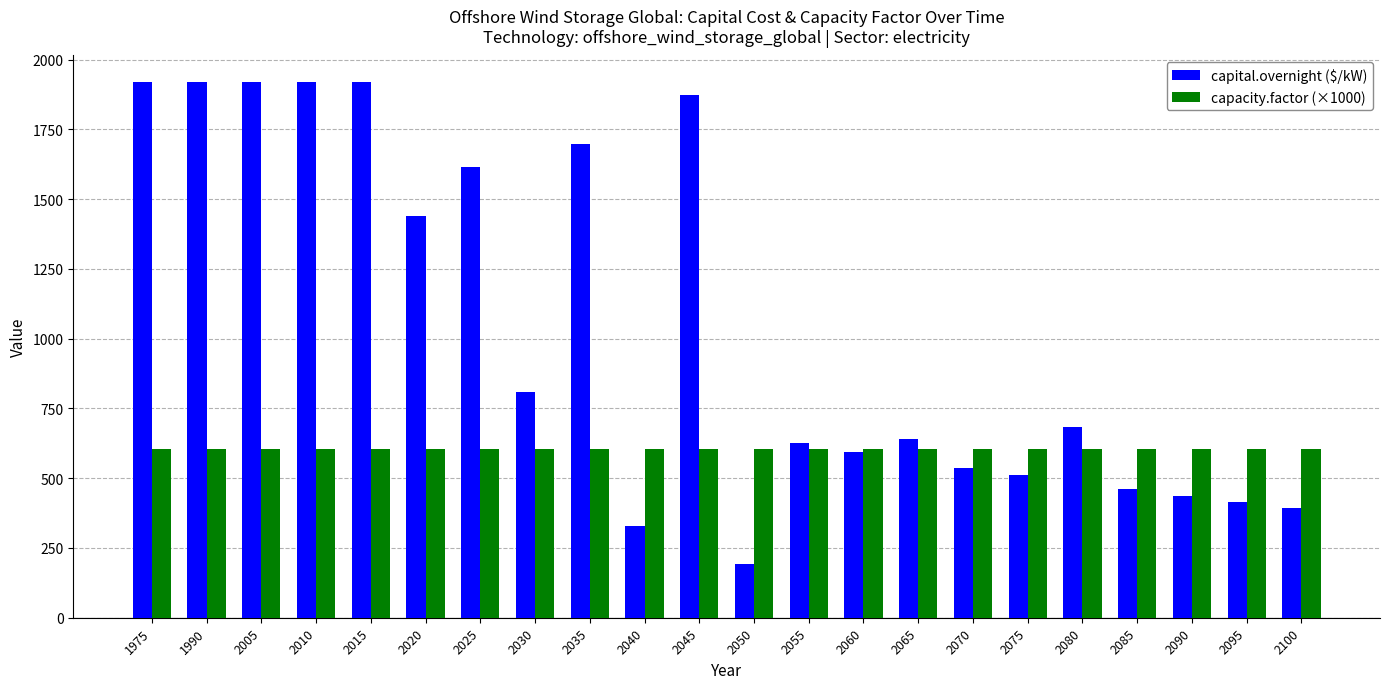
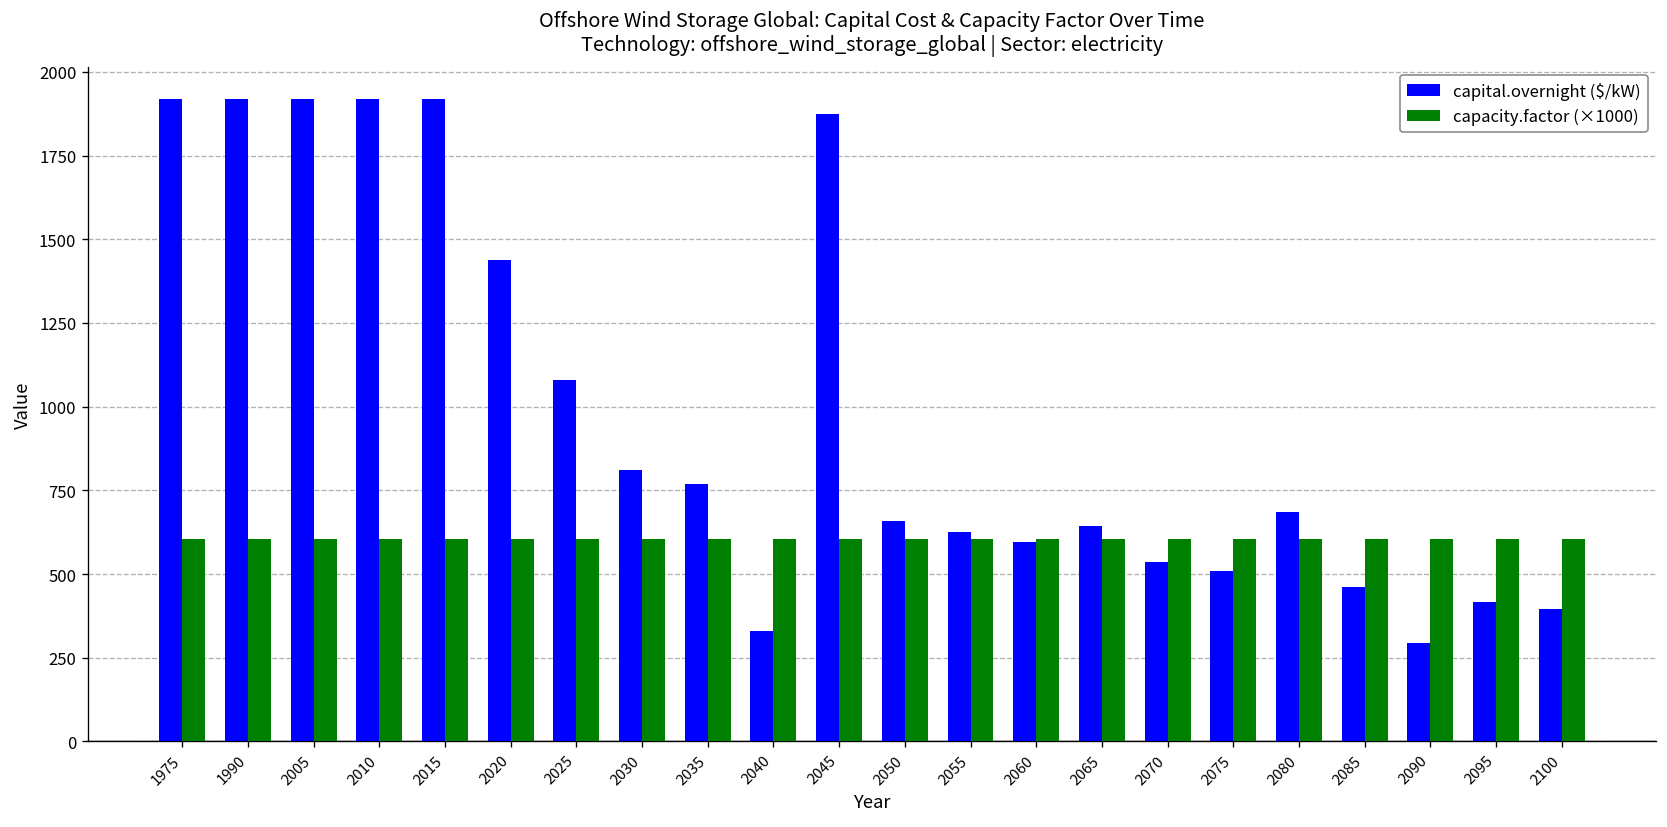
capital.overnight ($/kW), 2025: 1620 -> 1080
capital.overnight ($/kW), 2035: 1700 -> 770
capital.overnight ($/kW), 2050: 190 -> 660
capital.overnight ($/kW), 2090: 440 -> 300
